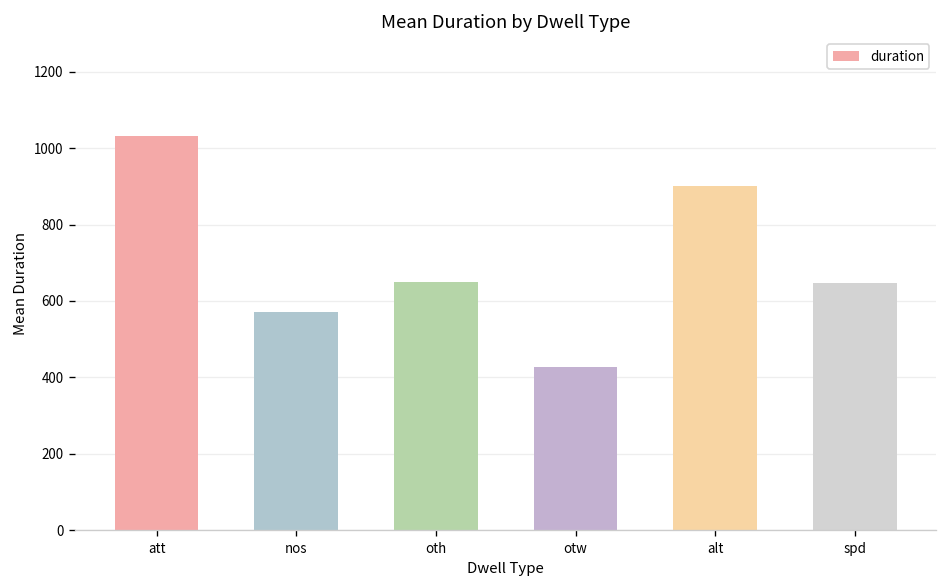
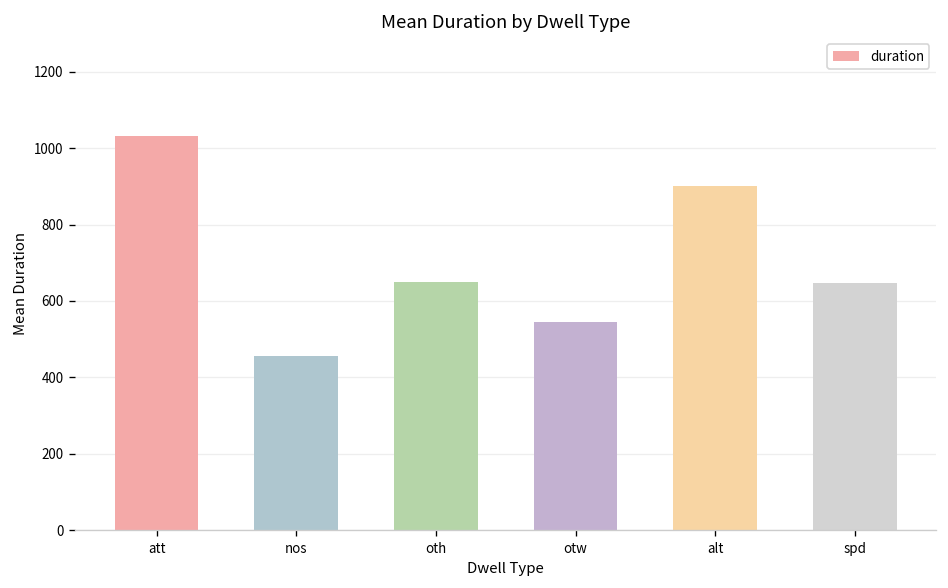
nos: 570 -> 460
otw: 430 -> 550
